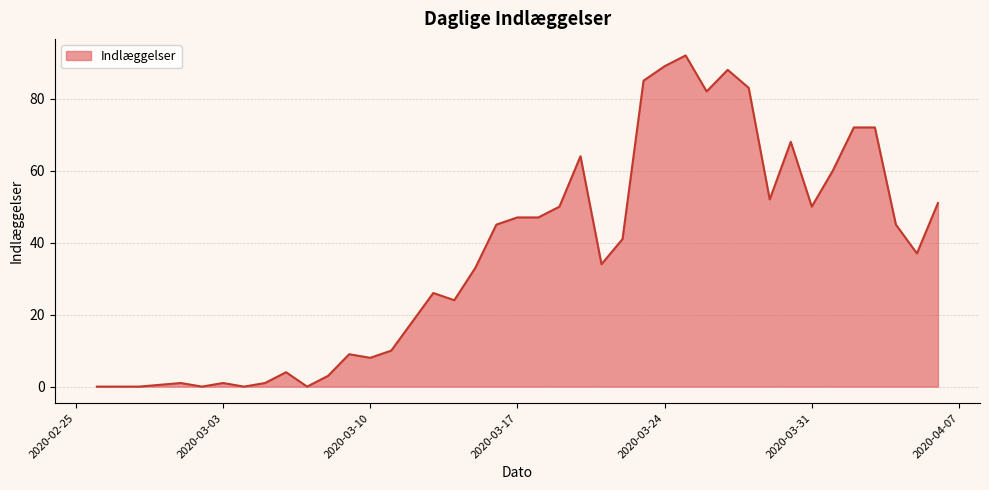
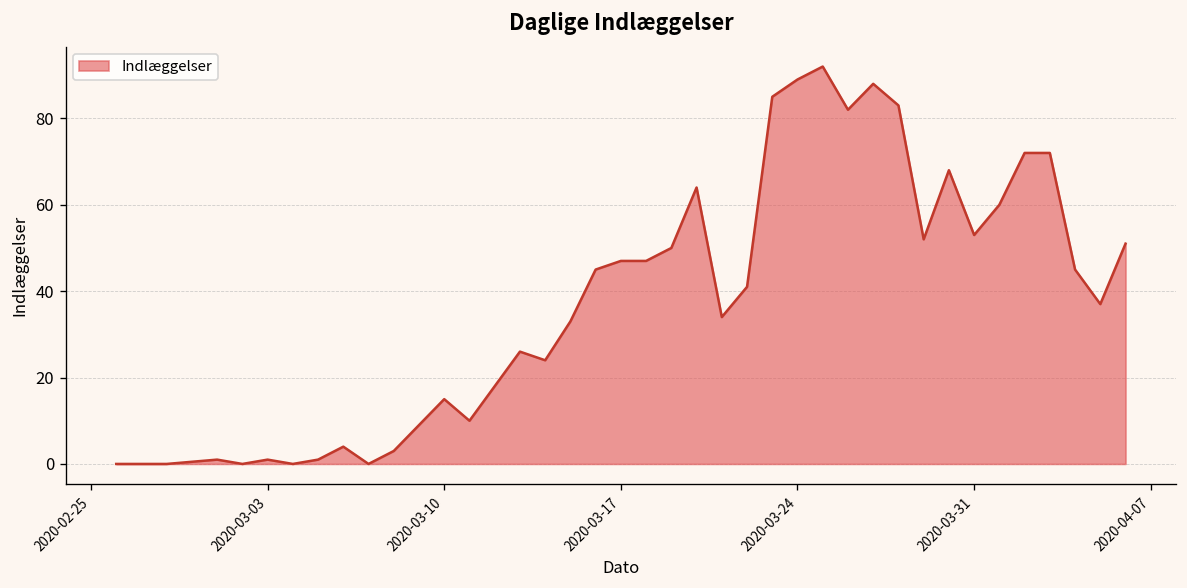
2020-03-10: 8 -> 15
2020-03-31: 50 -> 53
